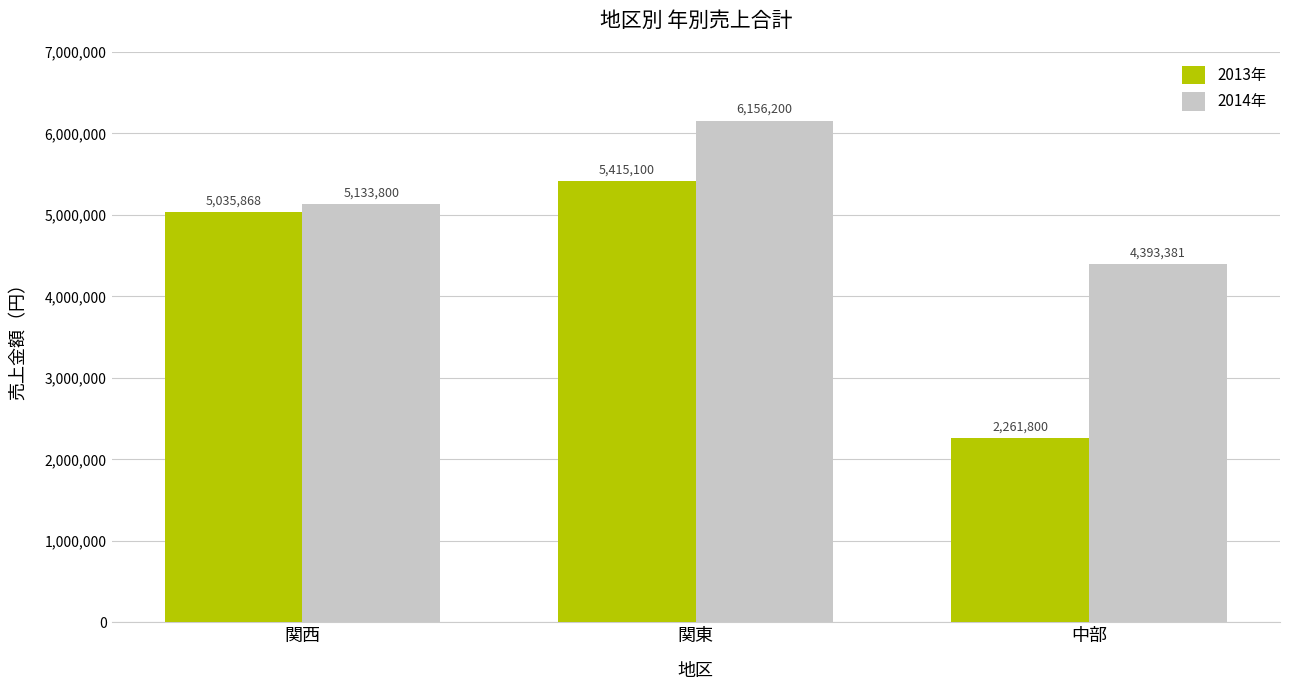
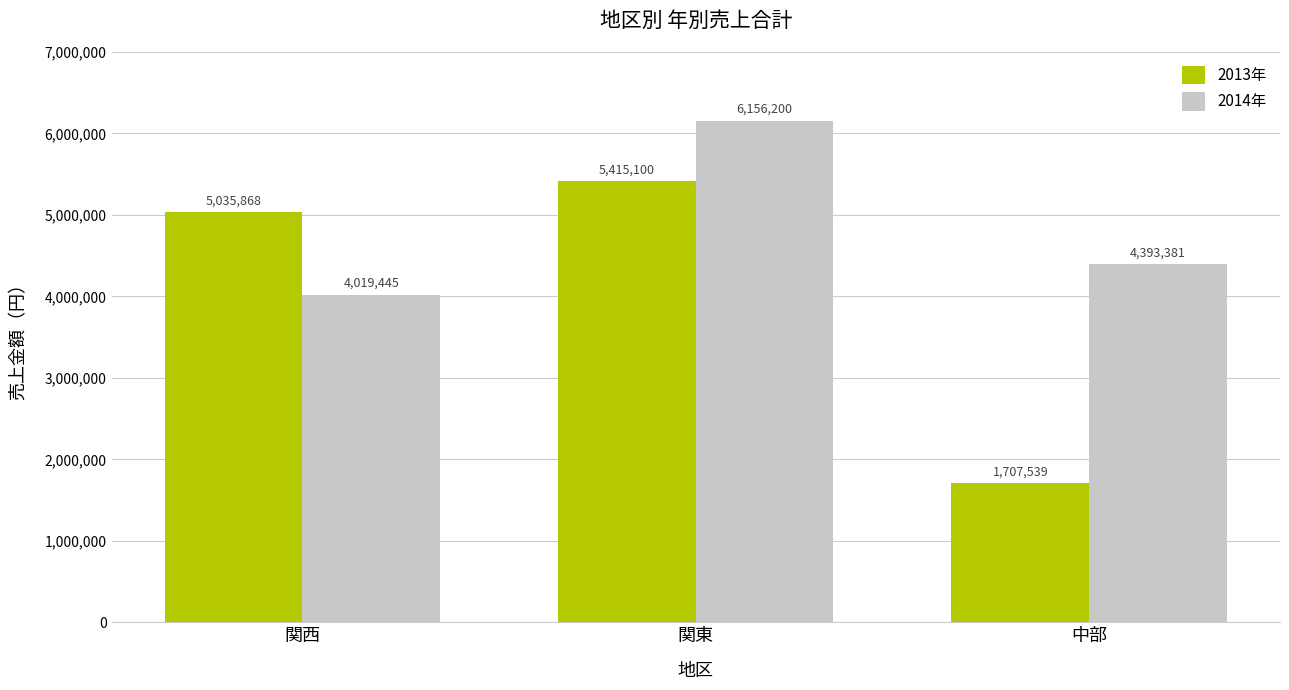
2014年, 関西: 5,133,800 -> 4,019,445
2013年, 中部: 2,261,800 -> 1,707,539
